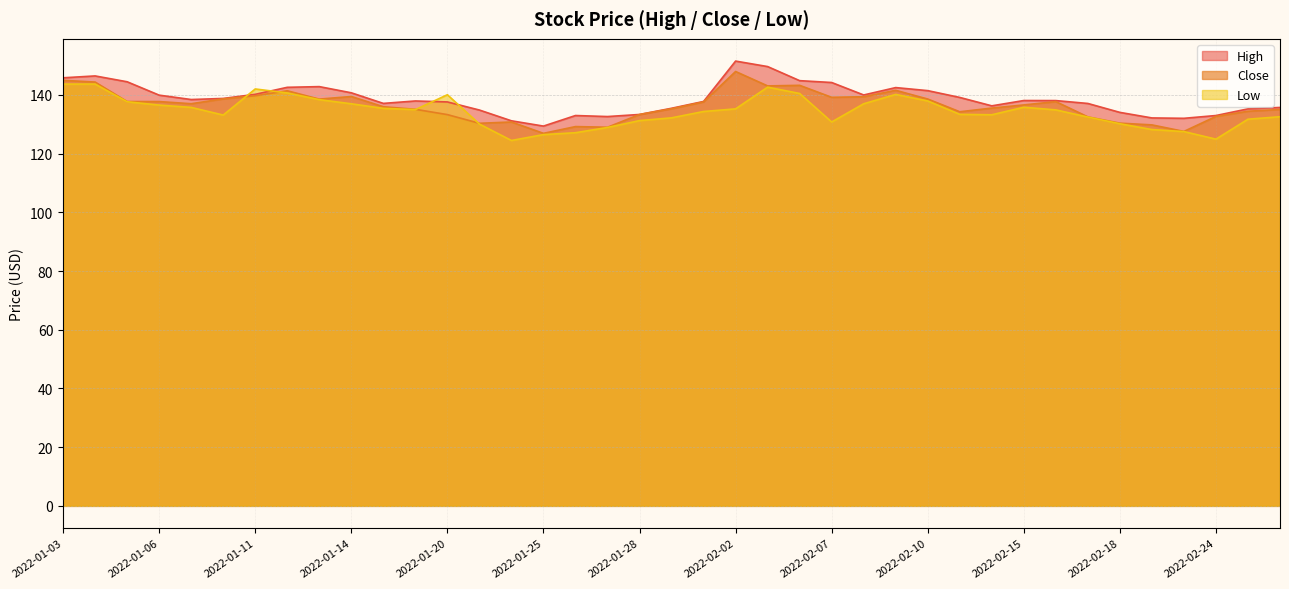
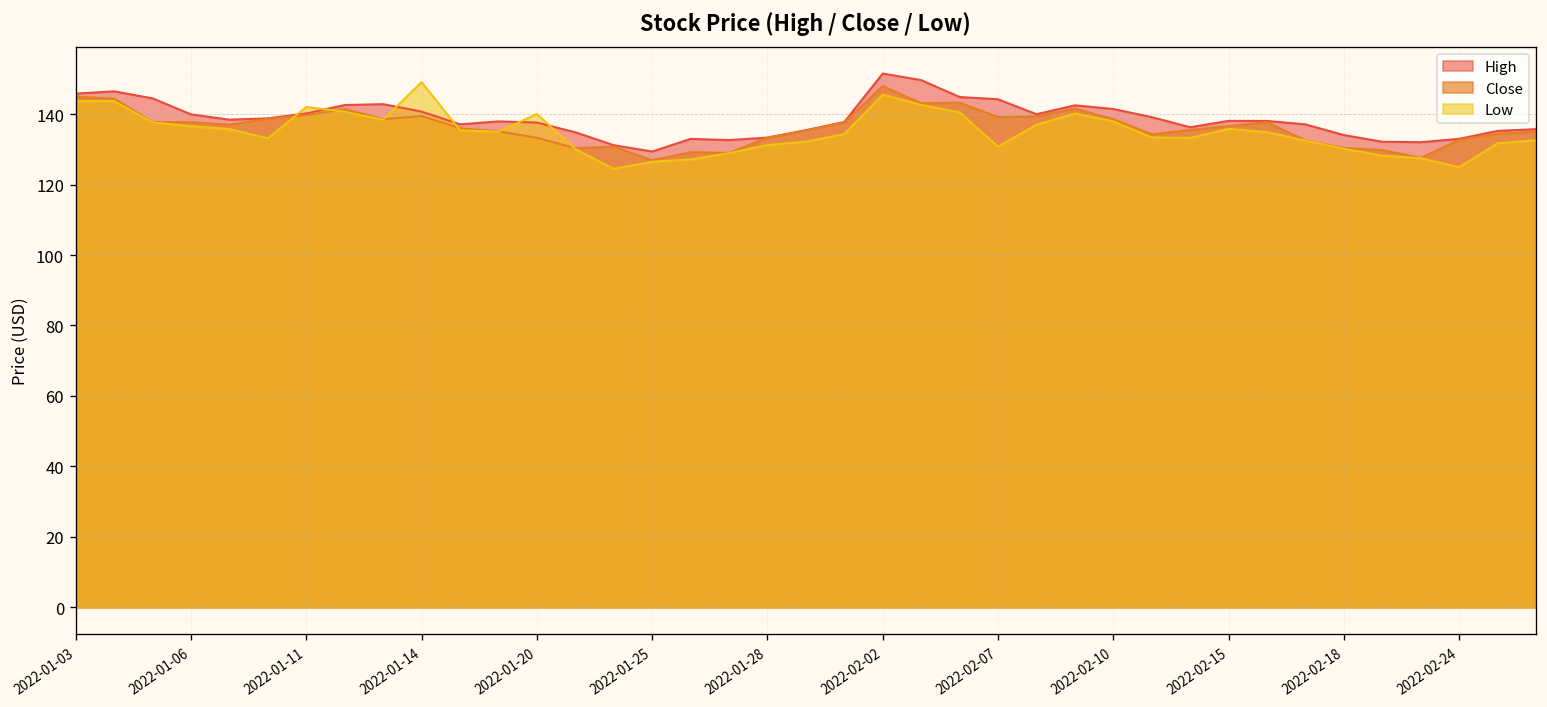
Low, 2022-01-14: 137 -> 149
Low, 2022-02-02: 135 -> 146
